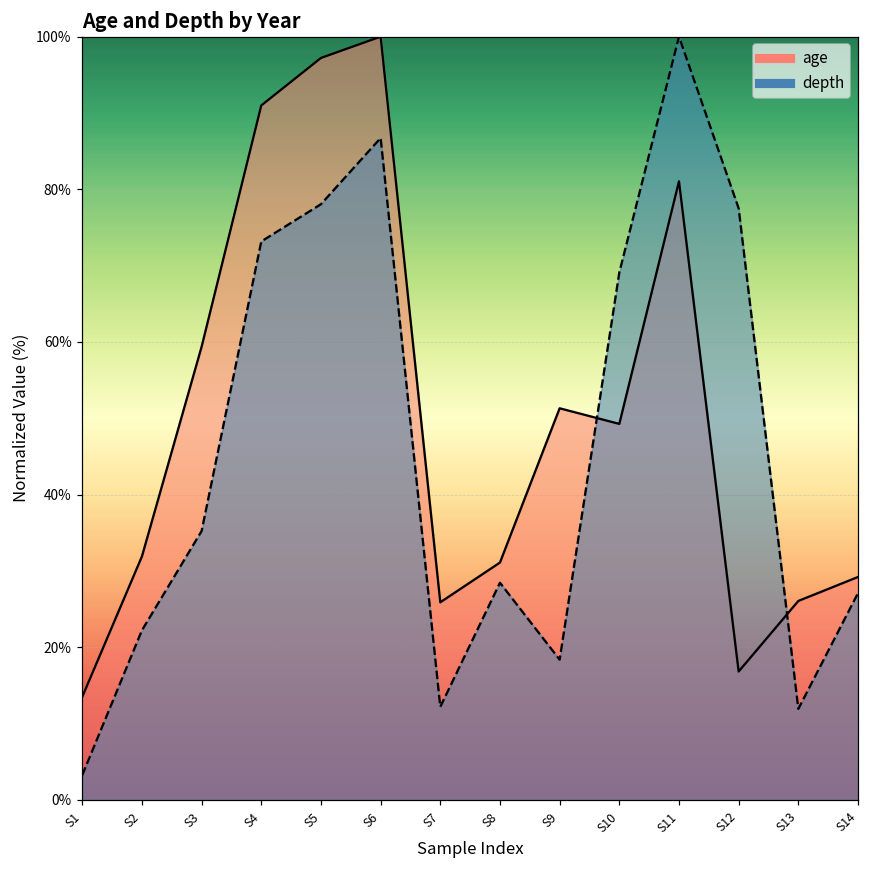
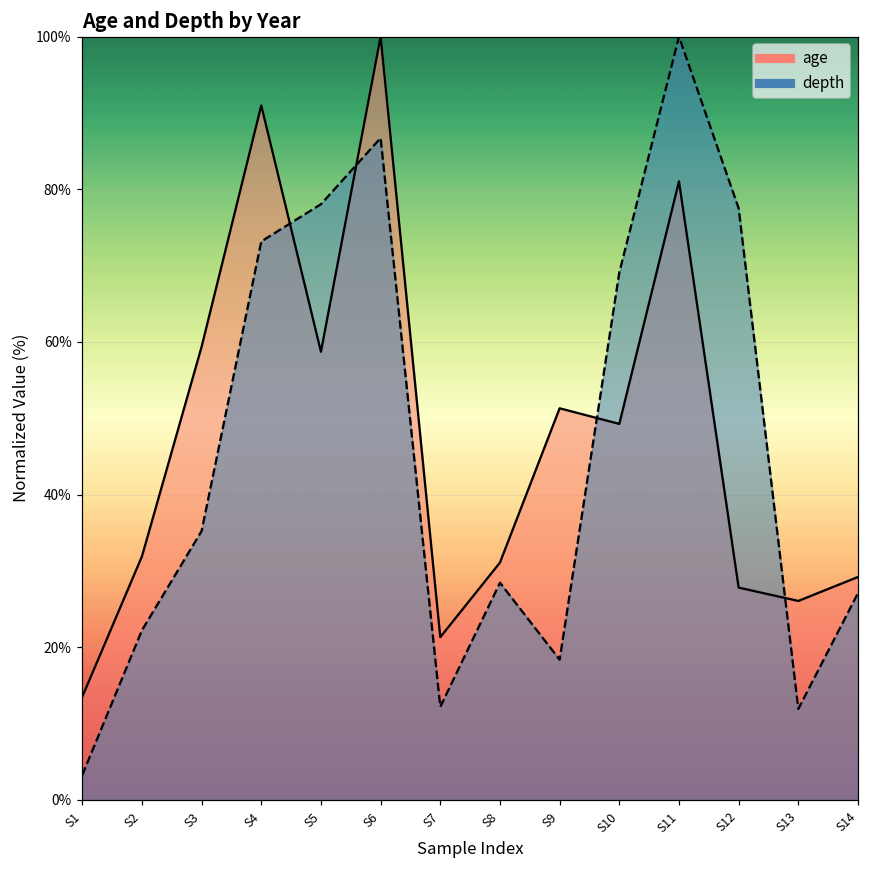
age, S5: 97% -> 59%
age, S7: 26% -> 21%
age, S12: 17% -> 28%
